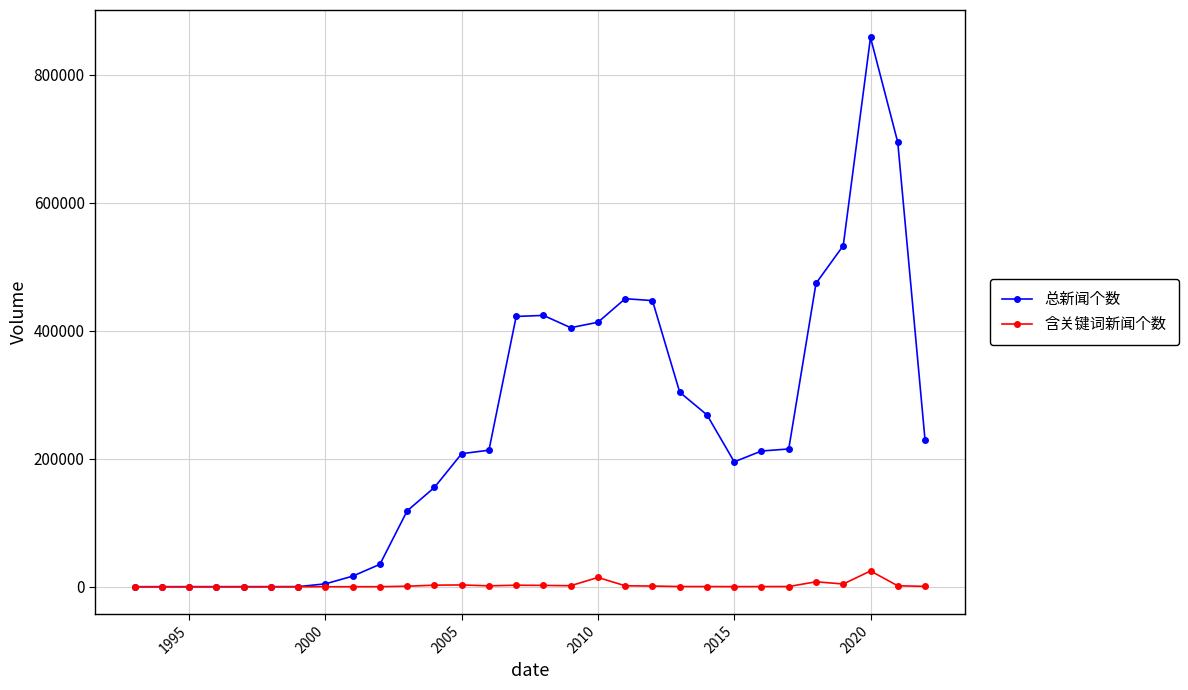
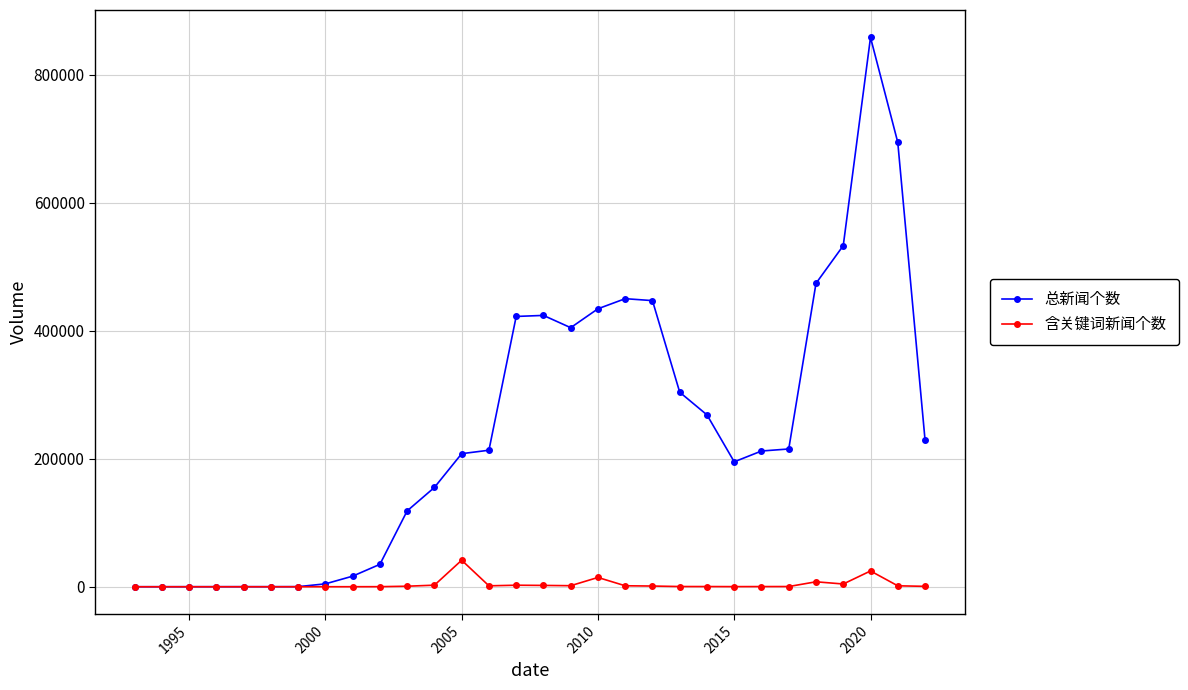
含关键词新闻个数, 2005: 0 -> 40000
总新闻个数, 2010: 410000 -> 430000
